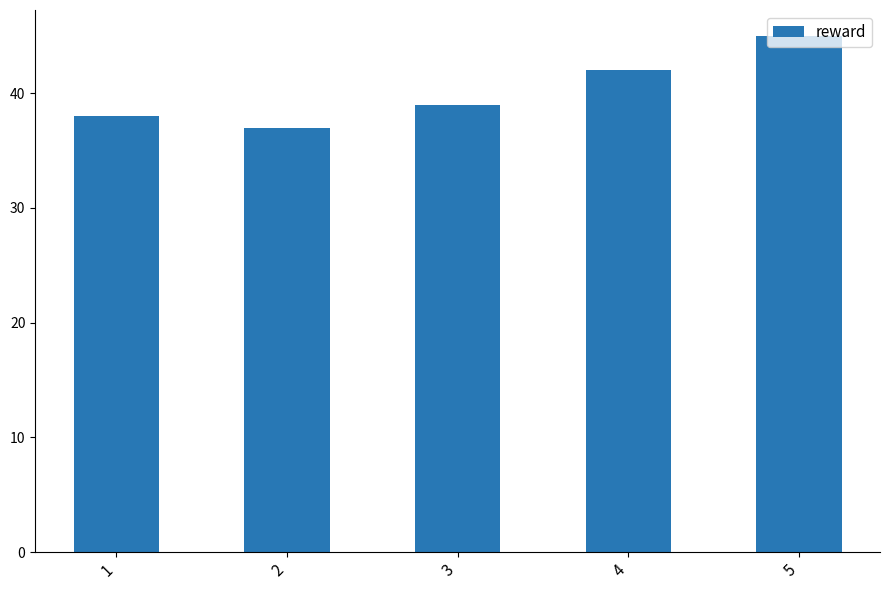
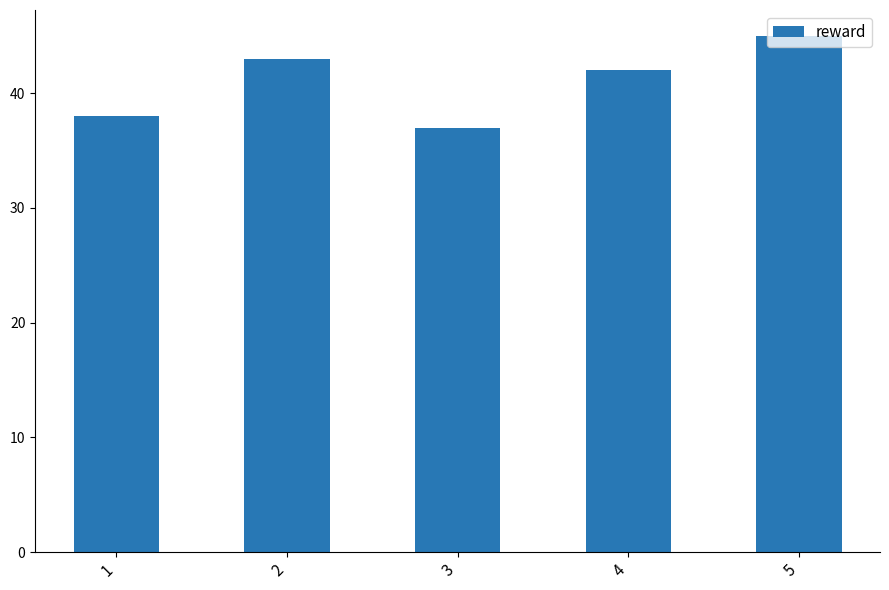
2: 37 -> 43
3: 39 -> 37
